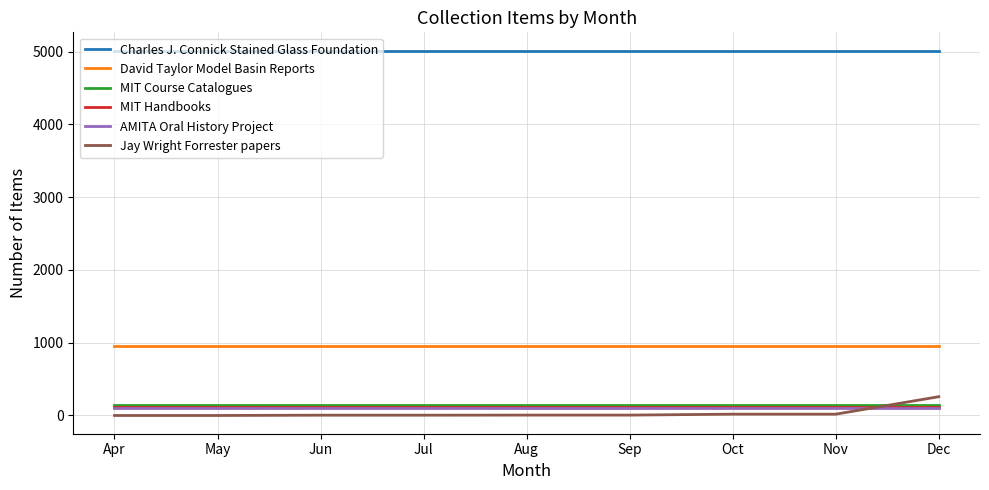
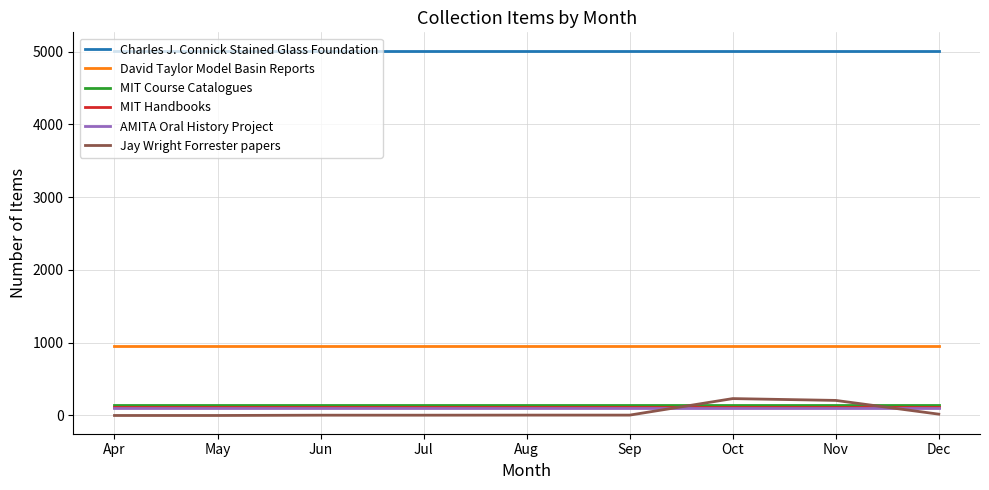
Jay Wright Forrester papers, Oct: 0 -> 200
Jay Wright Forrester papers, Nov: 0 -> 200
Jay Wright Forrester papers, Dec: 300 -> 0
